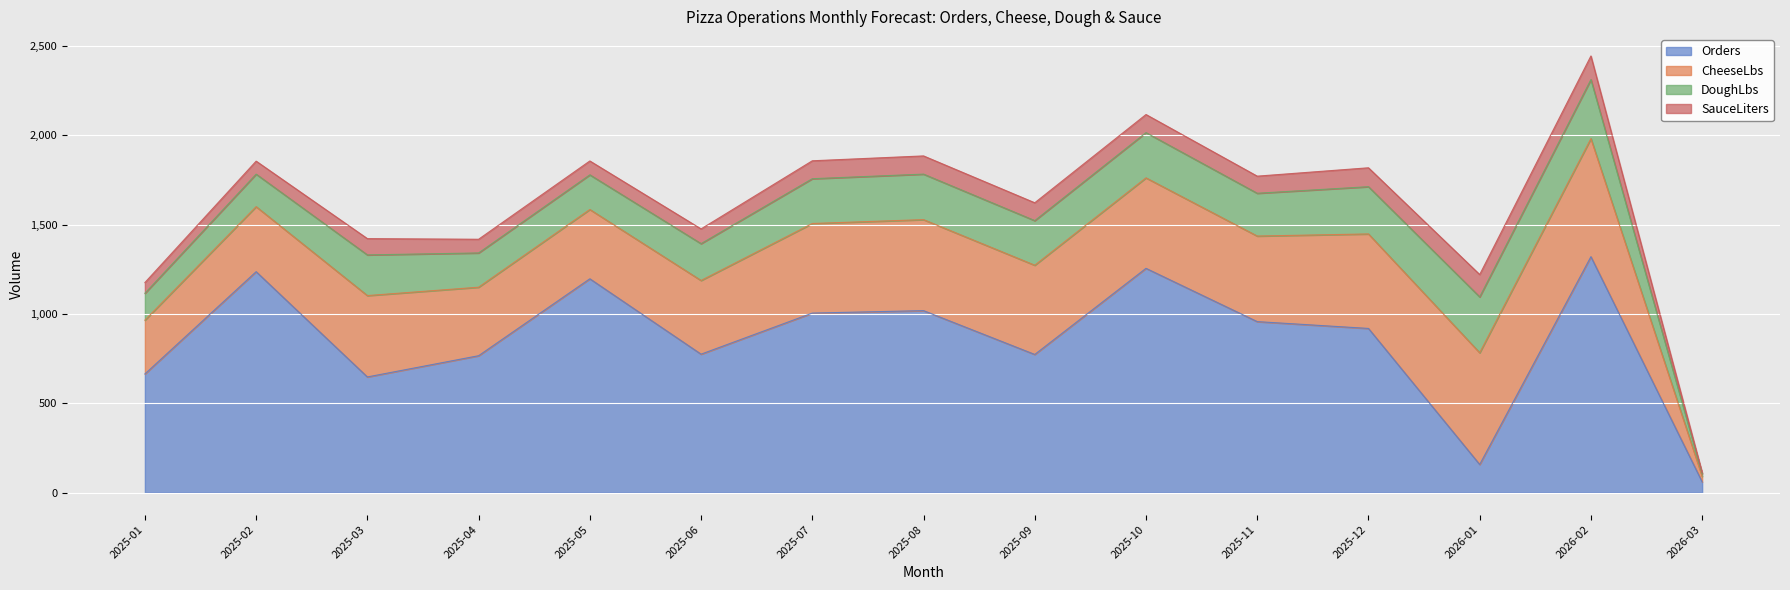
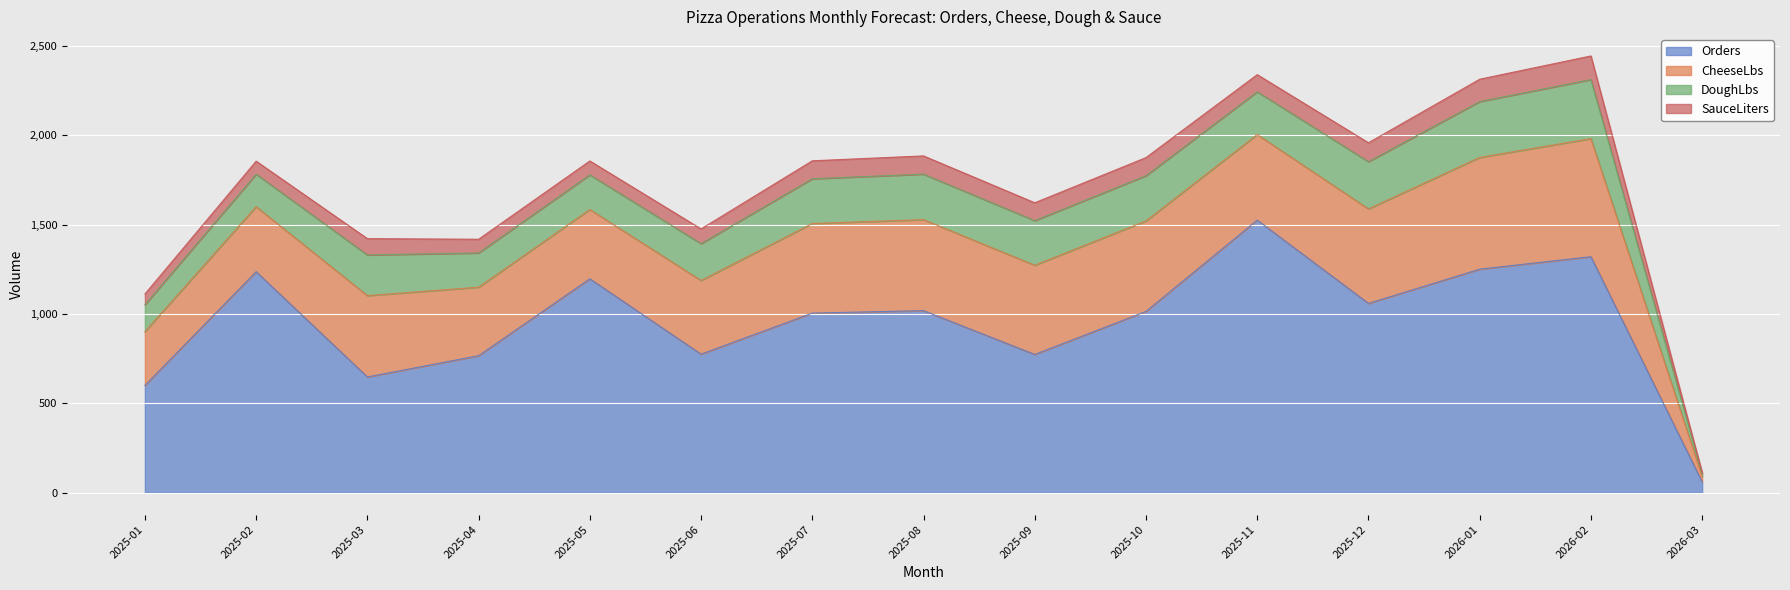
Orders, 2025-01: 660 -> 600
Orders, 2025-10: 1,260 -> 1,020
Orders, 2025-11: 960 -> 1,530
Orders, 2025-12: 920 -> 1,060
Orders, 2026-01: 160 -> 1,250
